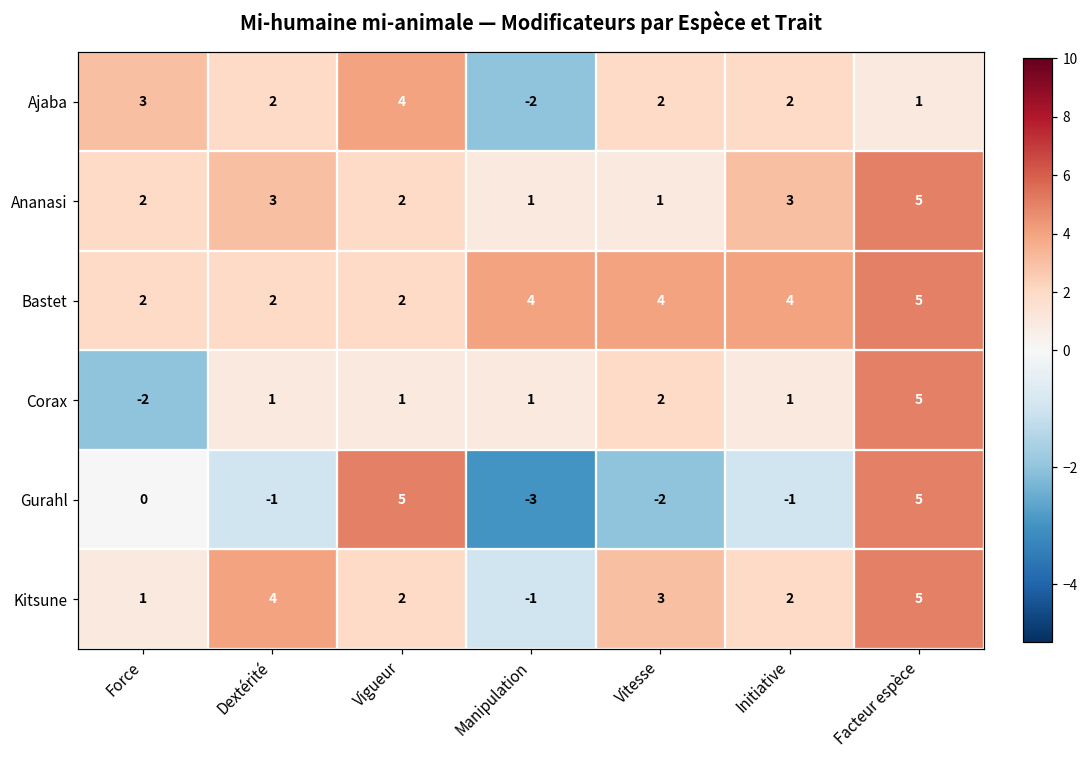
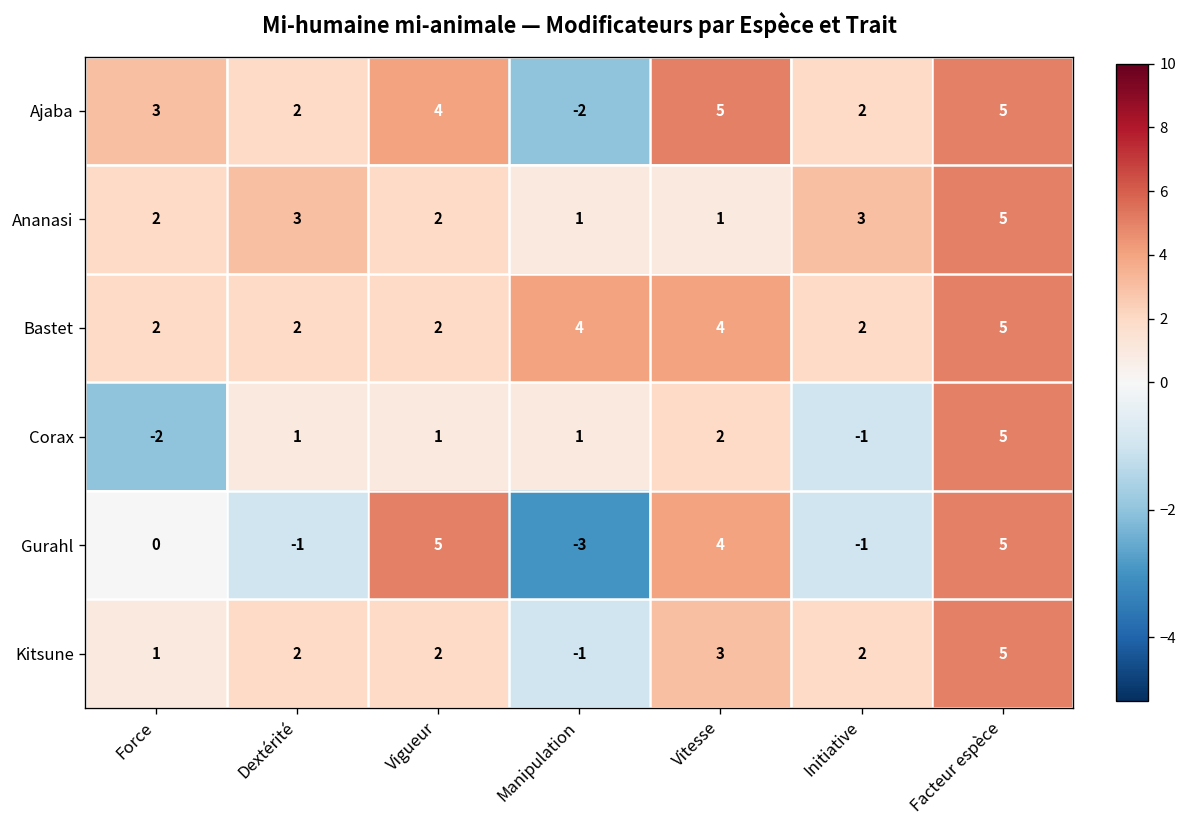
Ajaba, Vitesse: 2 -> 5
Ajaba, Facteur espèce: 1 -> 5
Bastet, Initiative: 4 -> 2
Corax, Initiative: 1 -> -1
Gurahl, Vitesse: -2 -> 4
Kitsune, Dextérité: 4 -> 2
